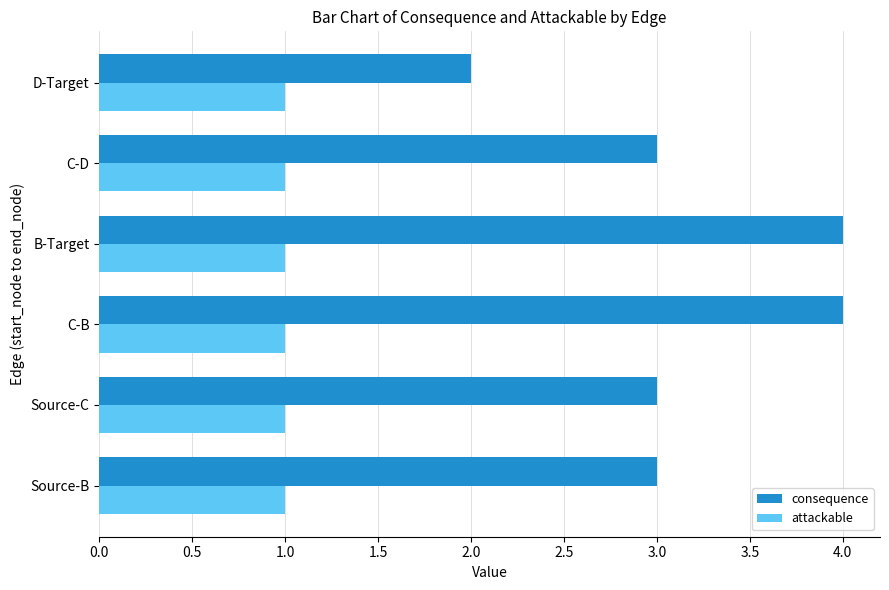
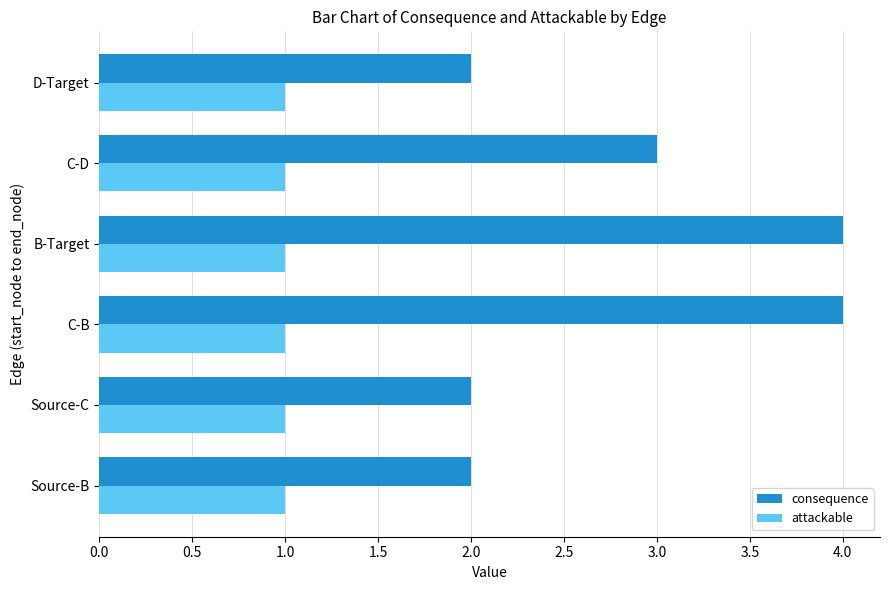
consequence, Source-C: 3 -> 2
consequence, Source-B: 3 -> 2
